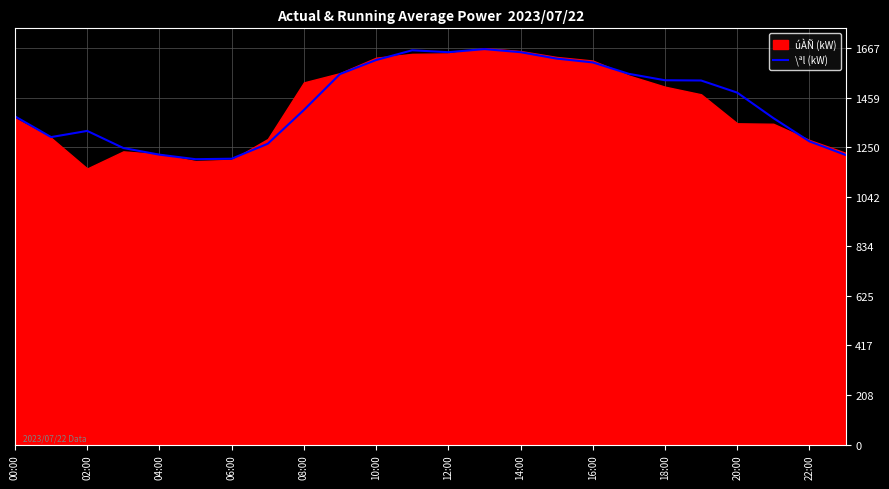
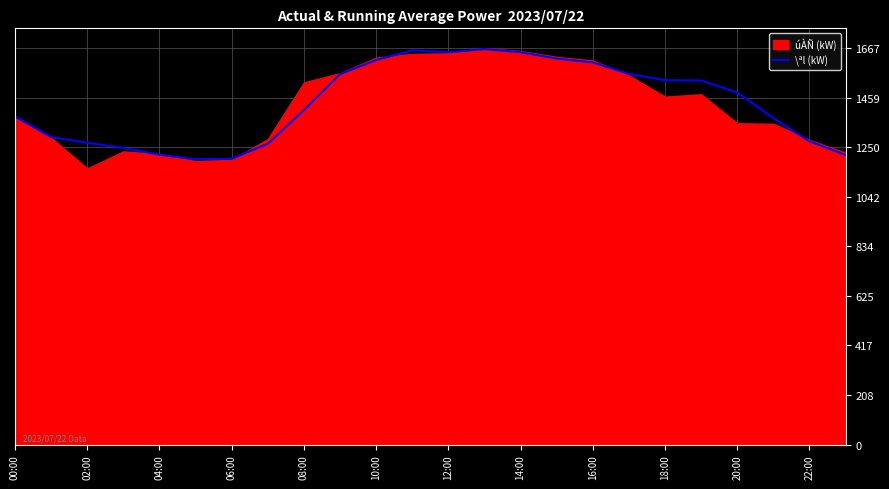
\ªl (kW), 02:00: 1320 -> 1270
úÀÑ (kW), 18:00: 1510 -> 1460
